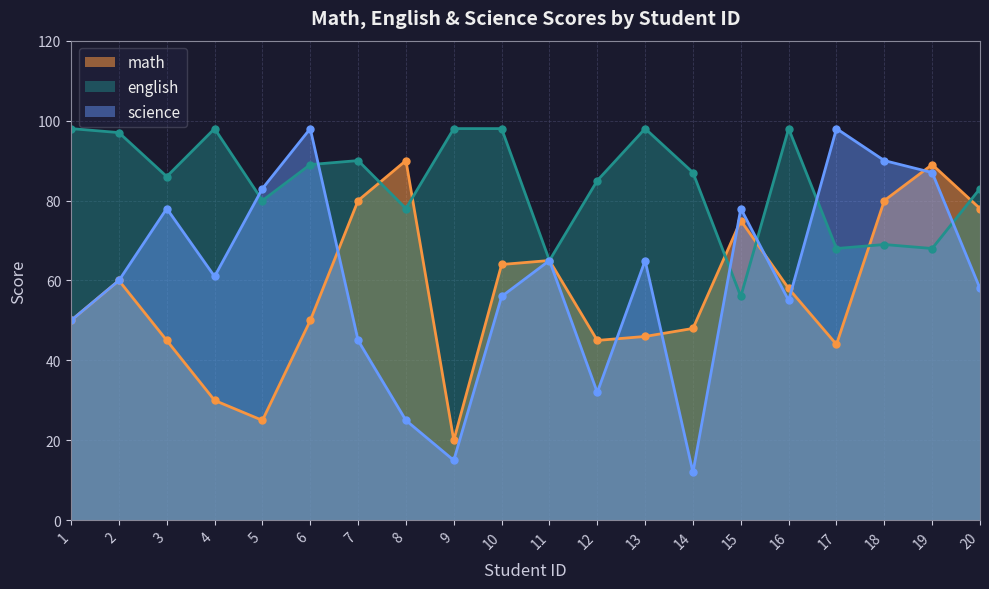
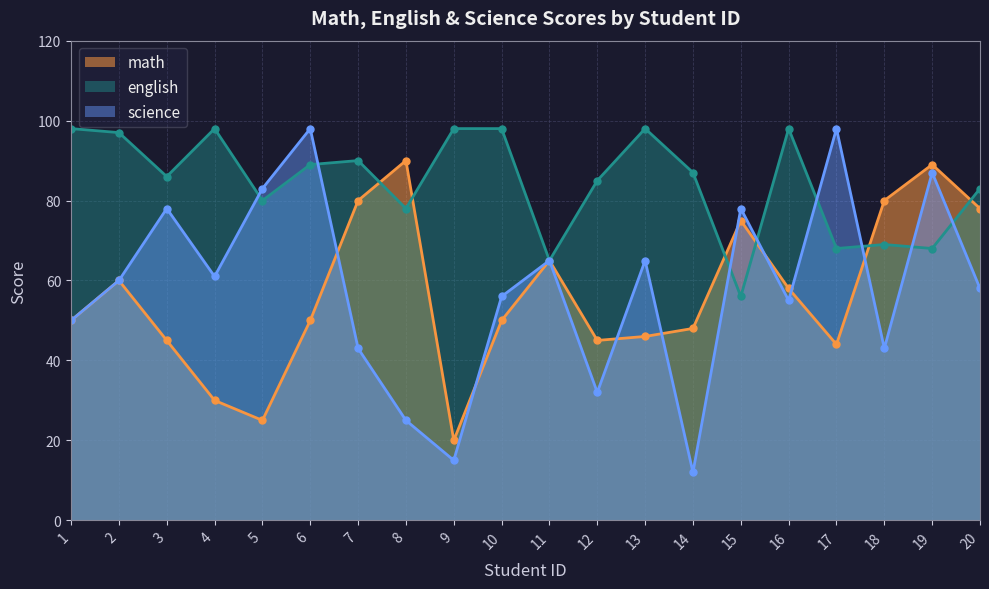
science, 7: 45 -> 43
math, 10: 64 -> 50
science, 18: 90 -> 43
